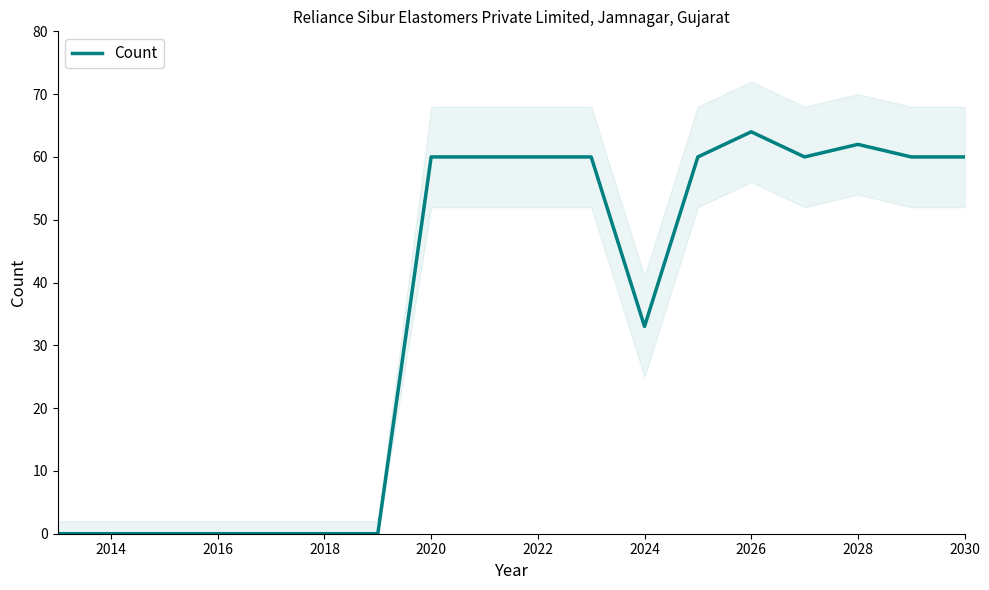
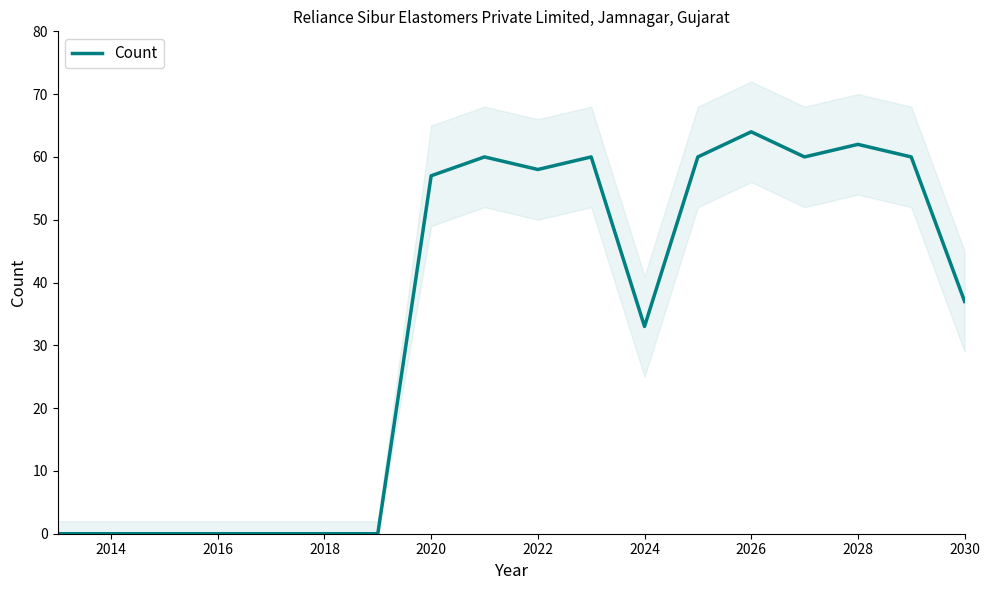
Count, 2020: 60 -> 57
Count, 2022: 60 -> 58
Count, 2030: 60 -> 37
